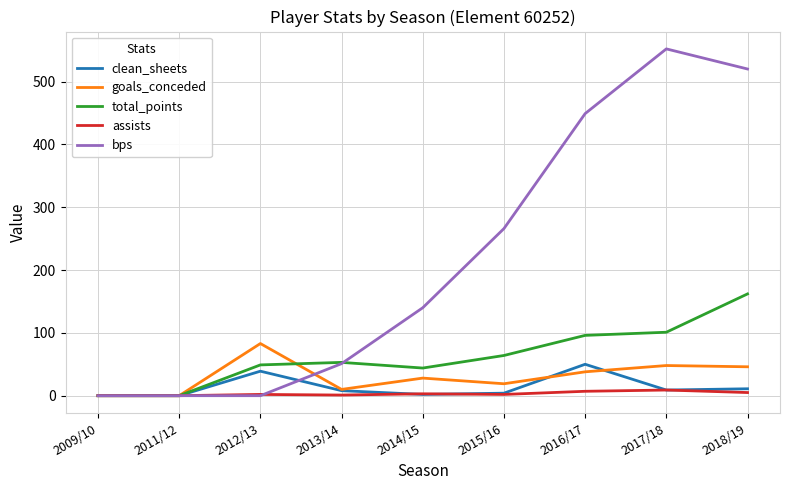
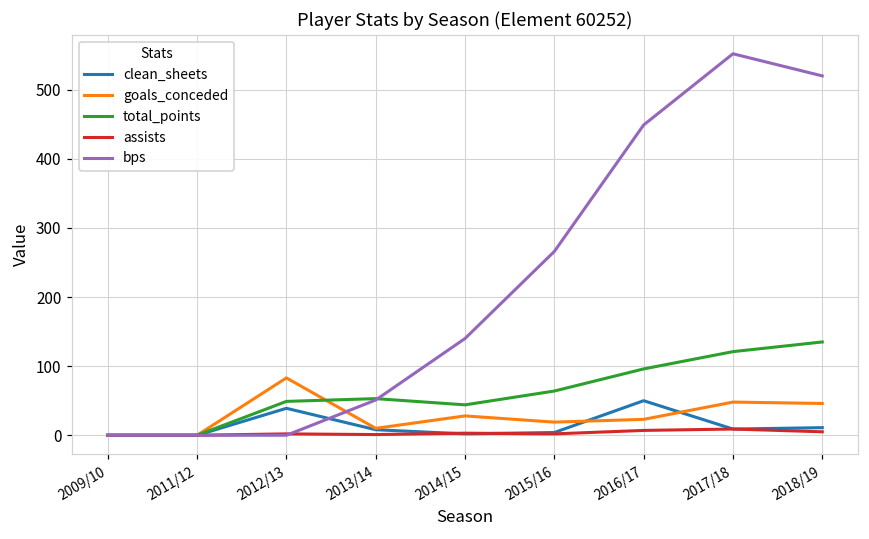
goals_conceded, 2016/17: 40 -> 20
total_points, 2017/18: 100 -> 120
total_points, 2018/19: 160 -> 140
